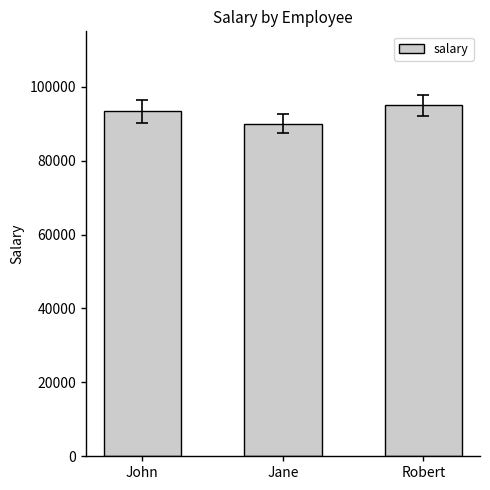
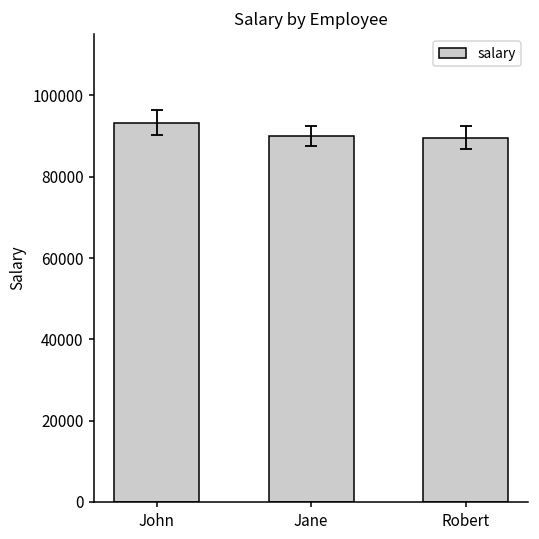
salary, Robert: 95000 -> 90000
